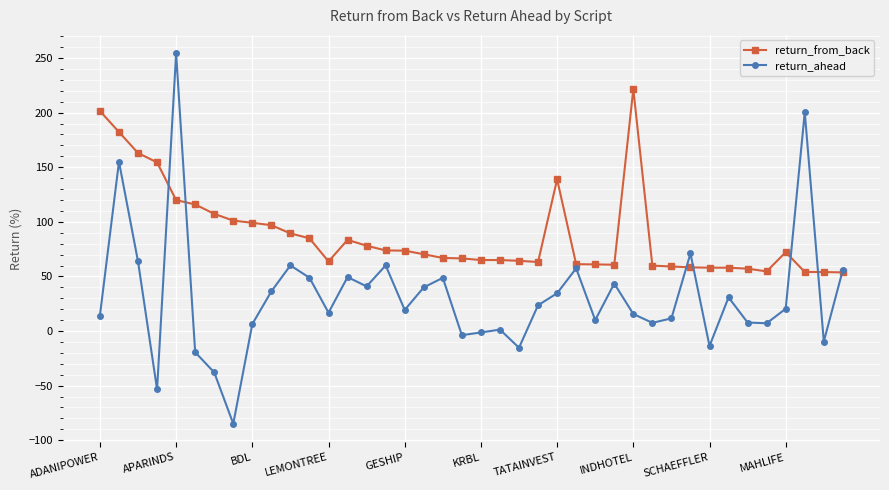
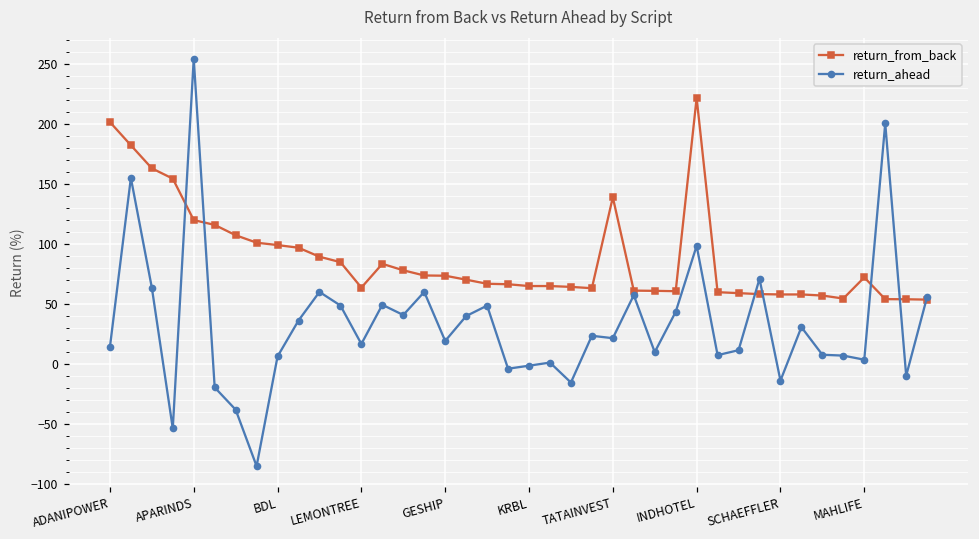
return_ahead, TATAINVEST: 35 -> 22
return_ahead, INDHOTEL: 16 -> 99
return_ahead, MAHLIFE: 20 -> 4
